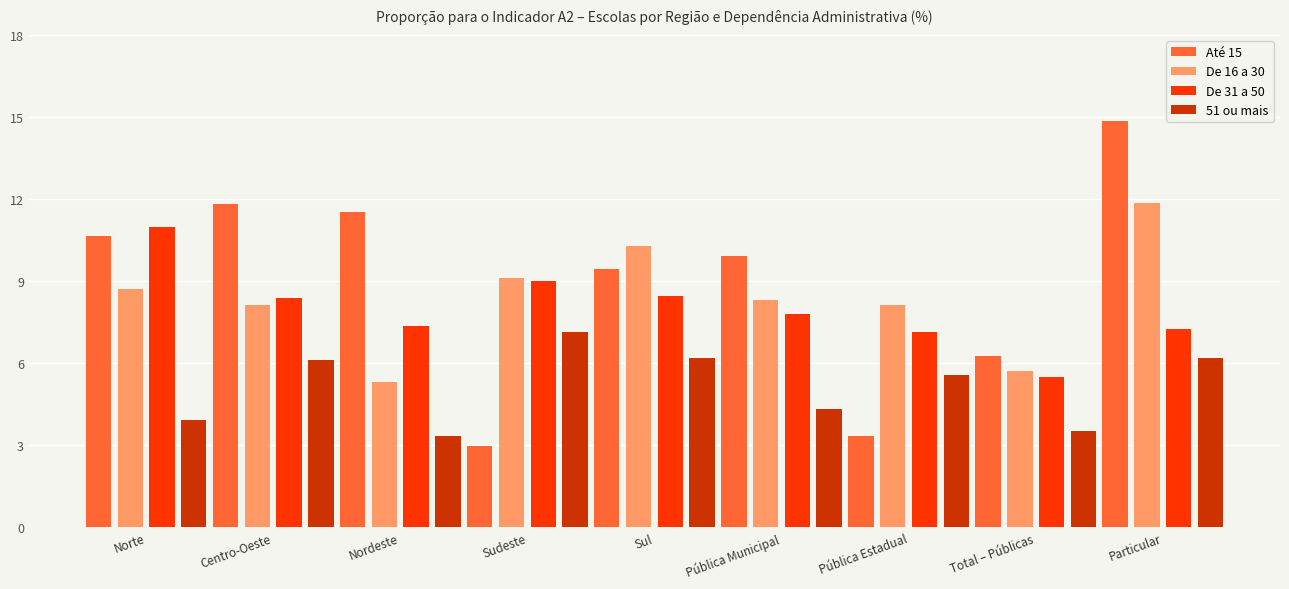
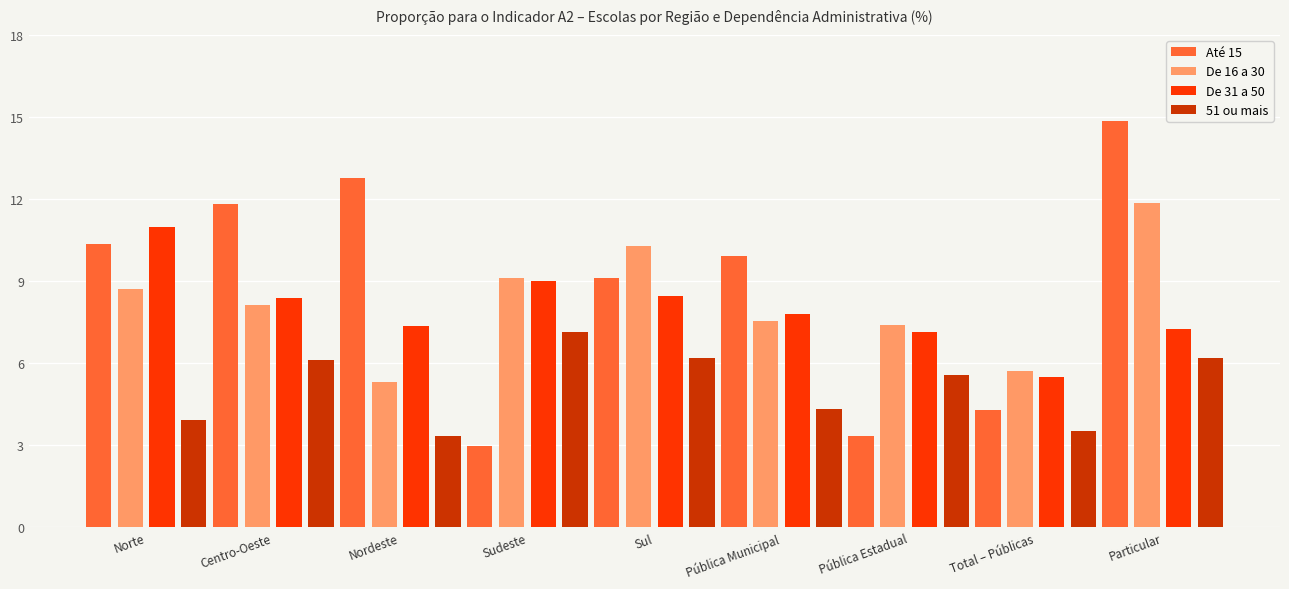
Até 15, Norte: 10.7 -> 10.4
Até 15, Nordeste: 11.5 -> 12.8
Até 15, Sul: 9.4 -> 9.1
De 16 a 30, Pública Municipal: 8.3 -> 7.6
De 16 a 30, Pública Estadual: 8.1 -> 7.4
Até 15, Total – Públicas: 6.2 -> 4.3
